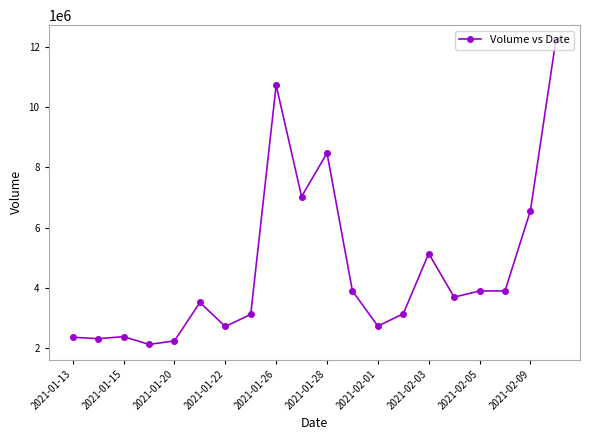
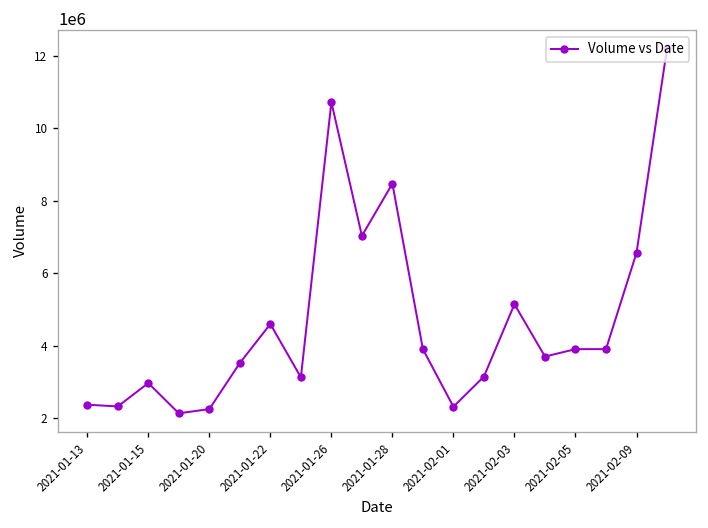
2021-01-15: 2400000 -> 3000000
2021-01-22: 2700000 -> 4600000
2021-02-01: 2700000 -> 2300000
